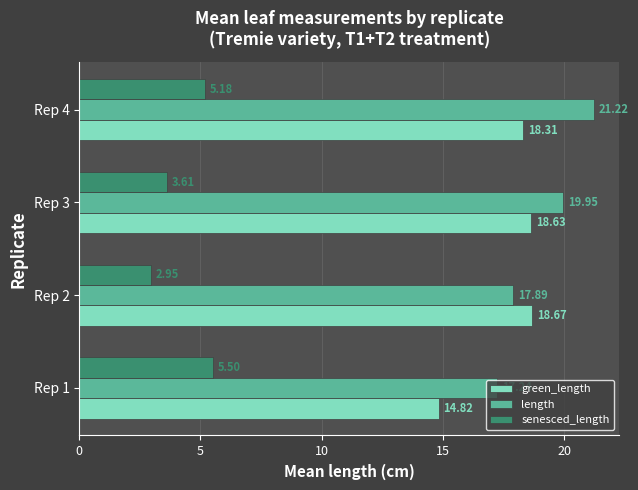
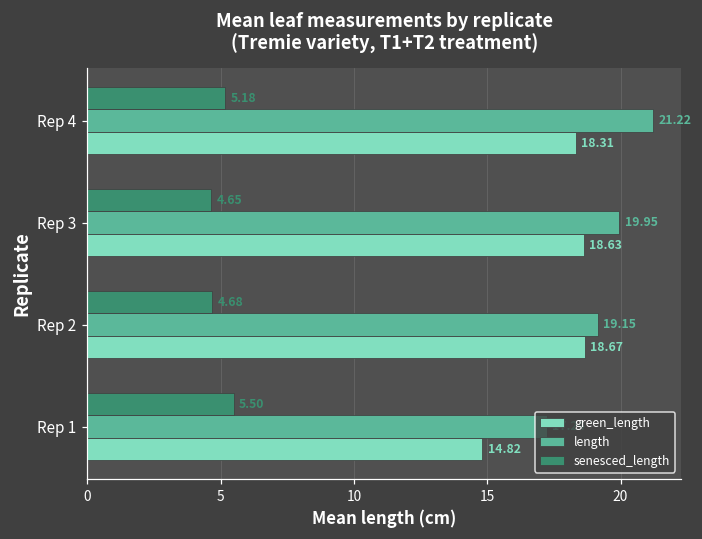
senesced_length, Rep 3: 3.61 -> 4.65
senesced_length, Rep 2: 2.95 -> 4.68
length, Rep 2: 17.89 -> 19.15
